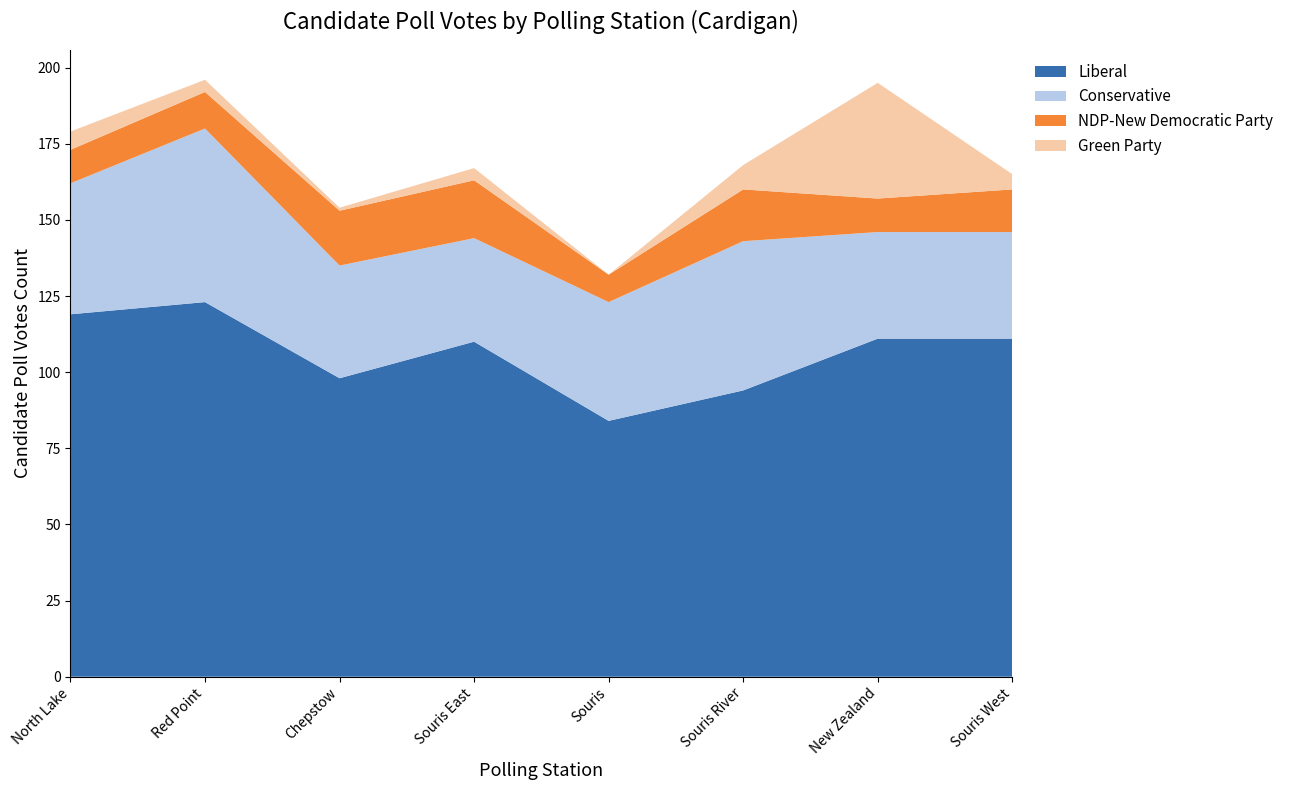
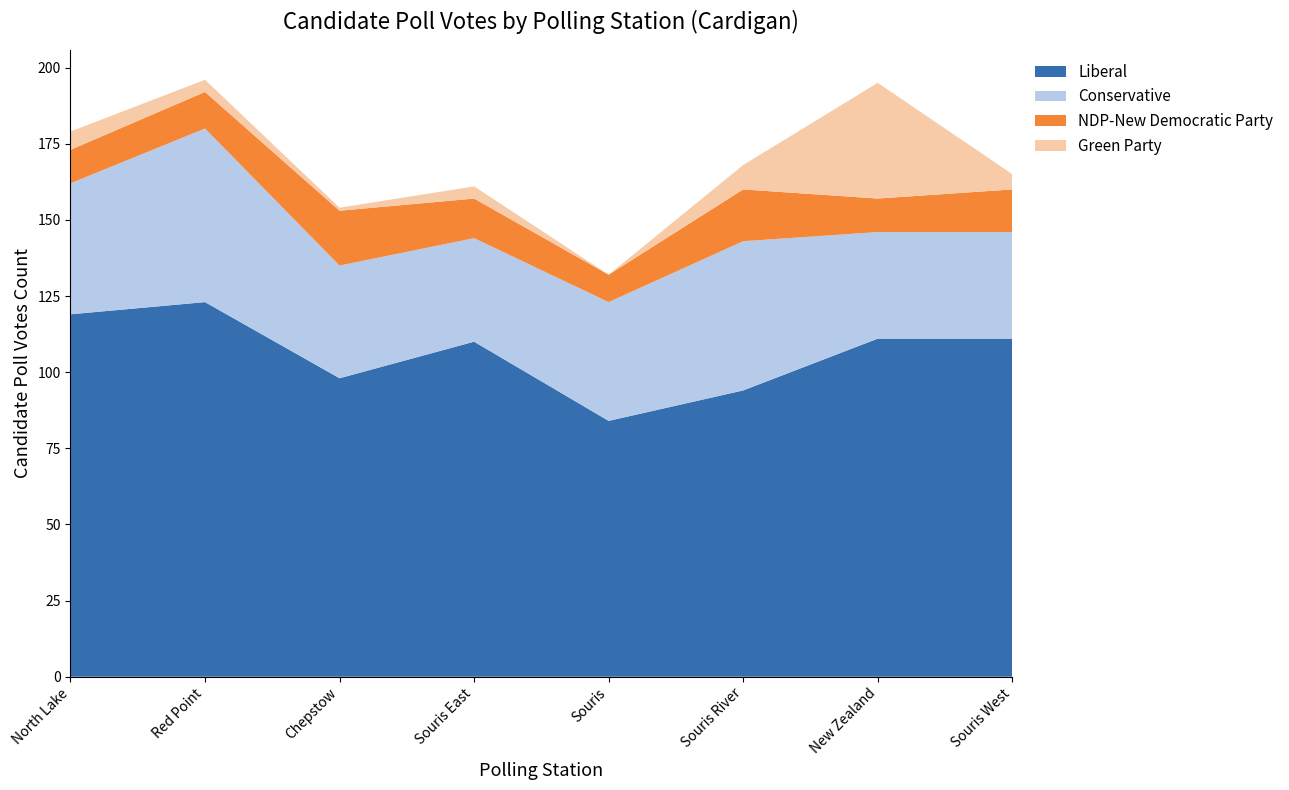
NDP-New Democratic Party, Souris East: 19 -> 13
